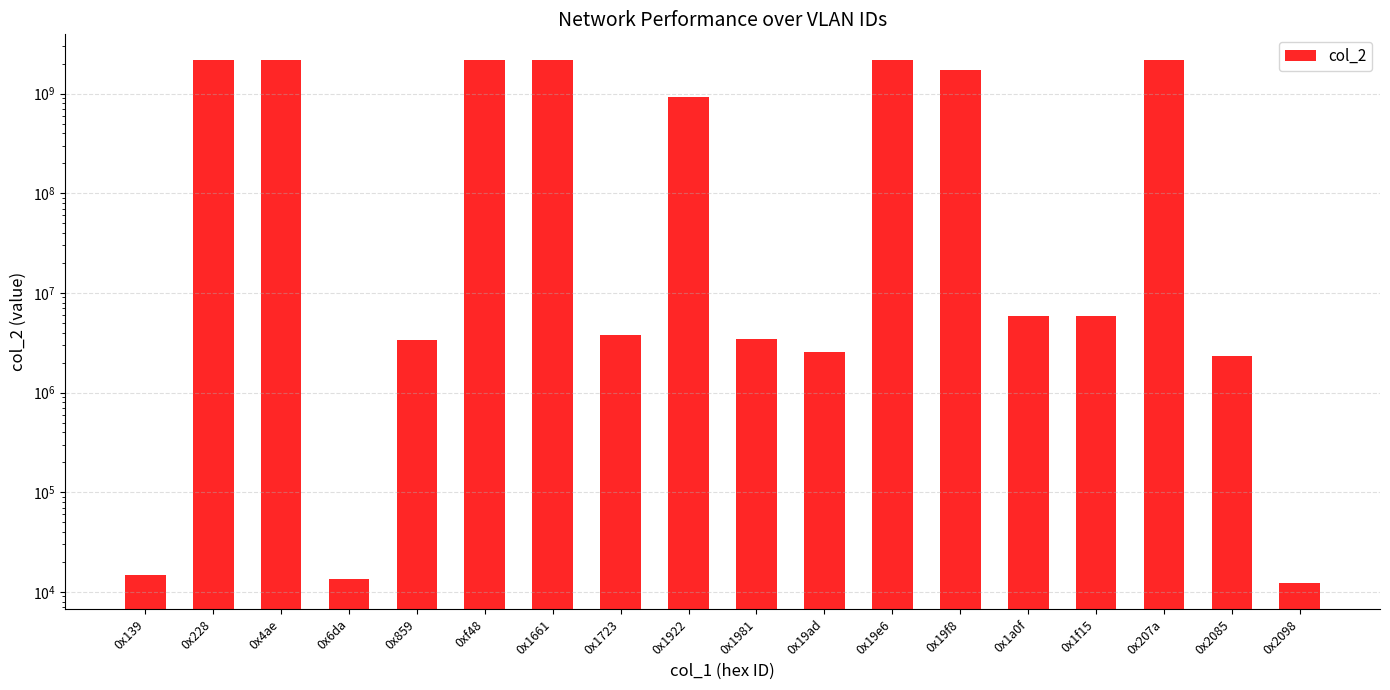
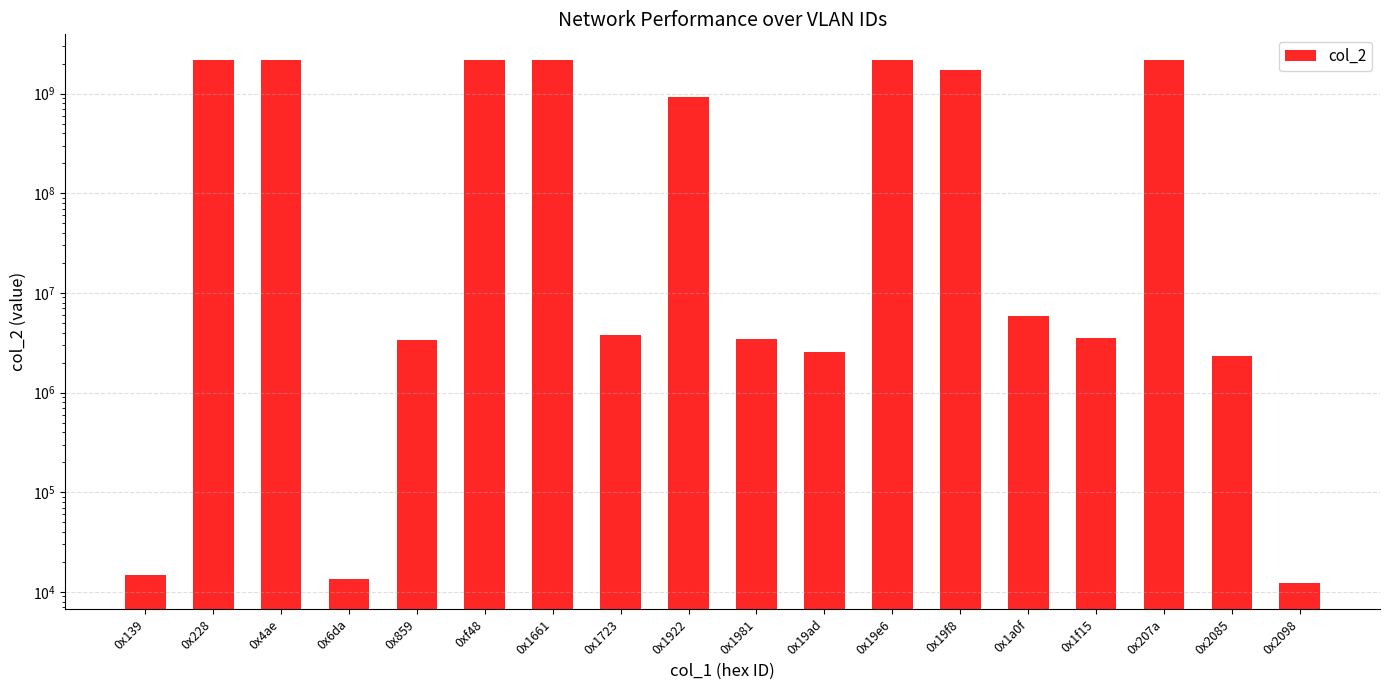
0x1f15: 6000000 -> 3600000
